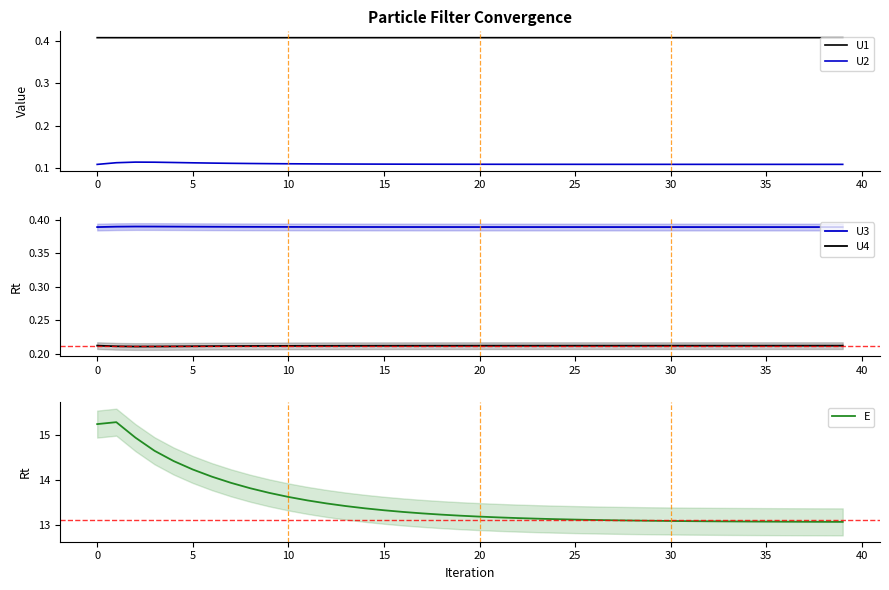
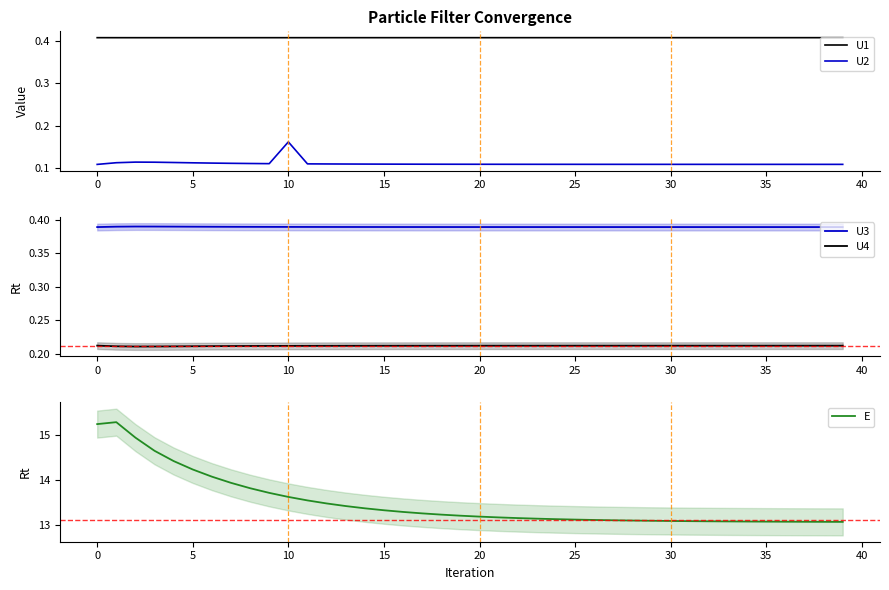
Particle Filter Convergence, U2, 10: 0.11 -> 0.16
